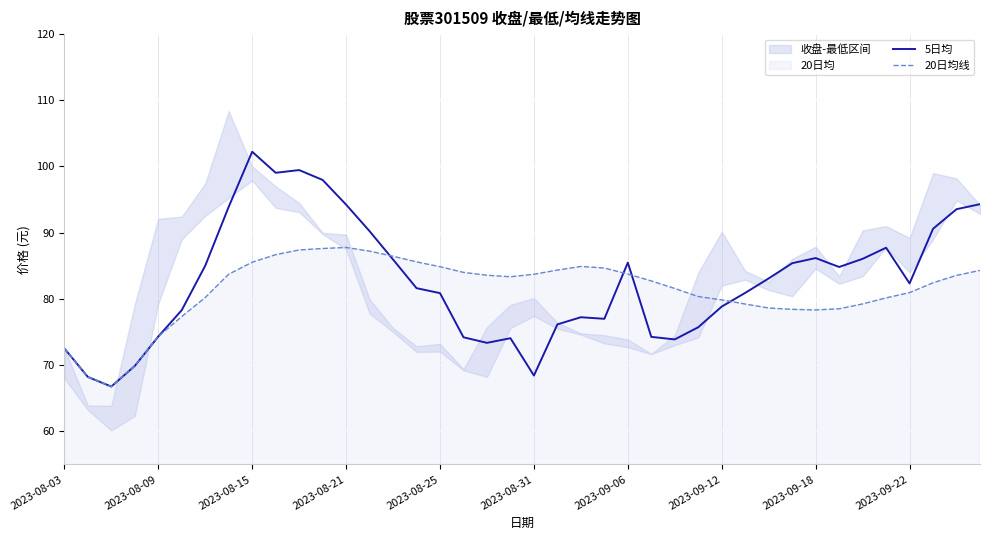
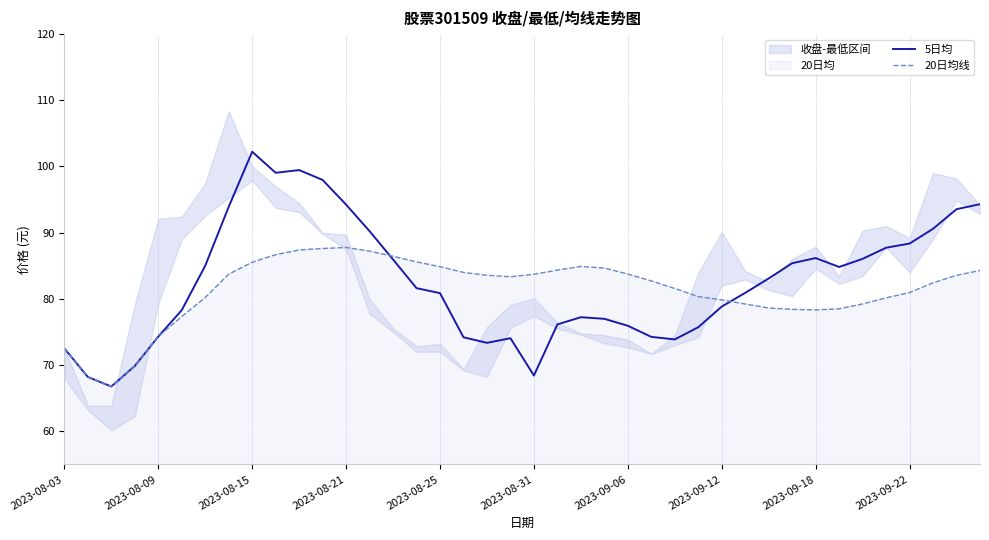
5日均, 2023-09-06: 85 -> 76
5日均, 2023-09-22: 82 -> 88
